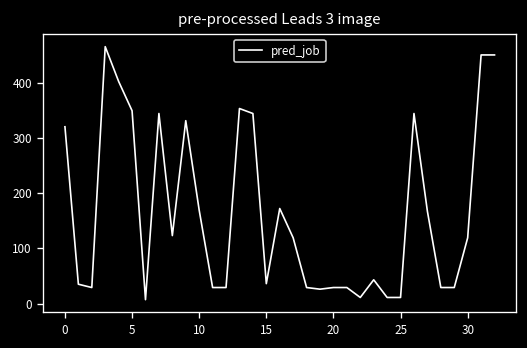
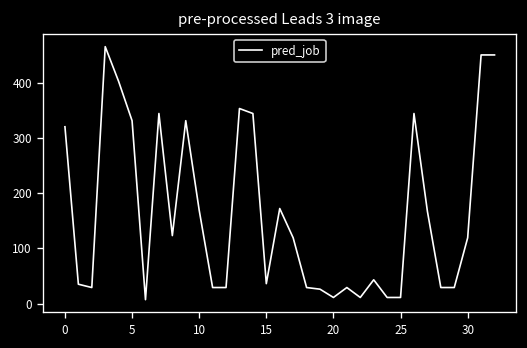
5: 350 -> 330
20: 30 -> 10
